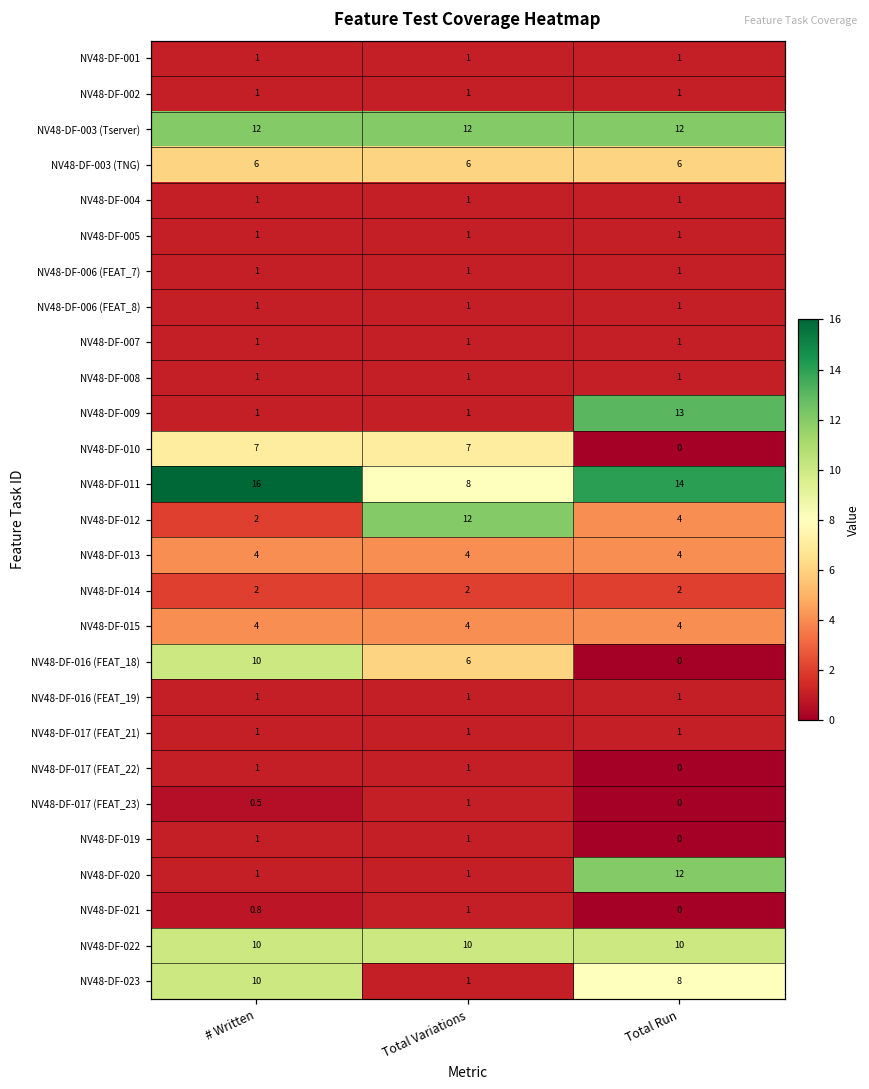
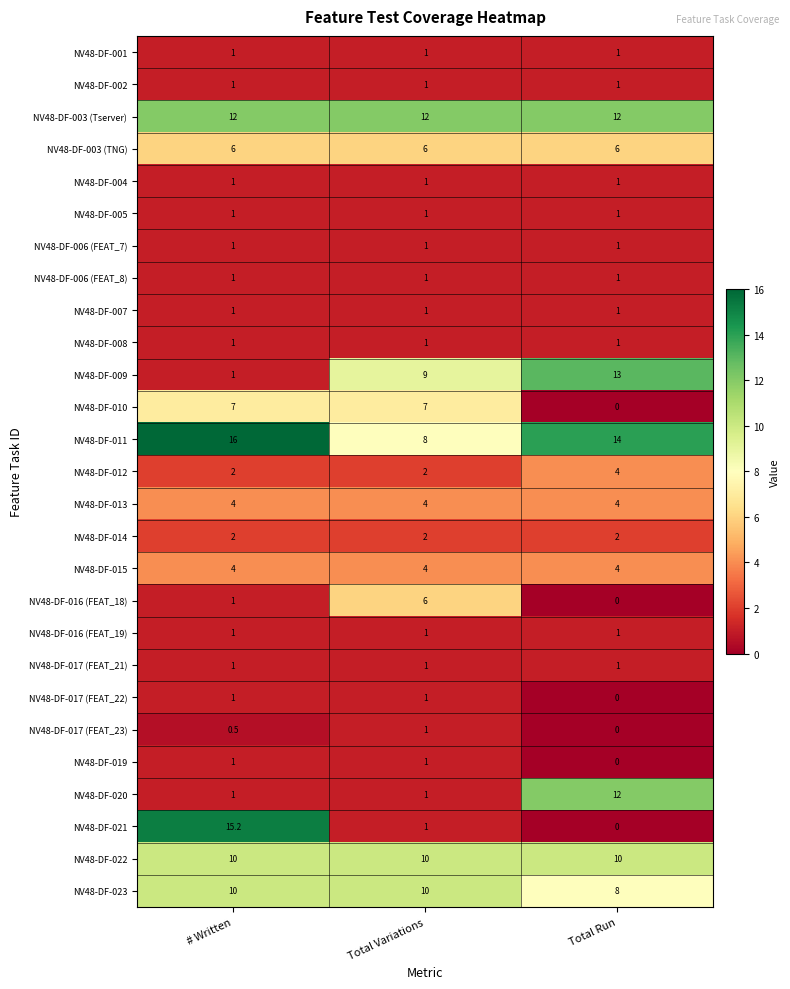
NV48-DF-009, Total Variations: 1 -> 9
NV48-DF-012, Total Variations: 12 -> 2
NV48-DF-016 (FEAT_18), # Written: 10 -> 1
NV48-DF-021, # Written: 0.8 -> 15.2
NV48-DF-023, Total Variations: 1 -> 10
